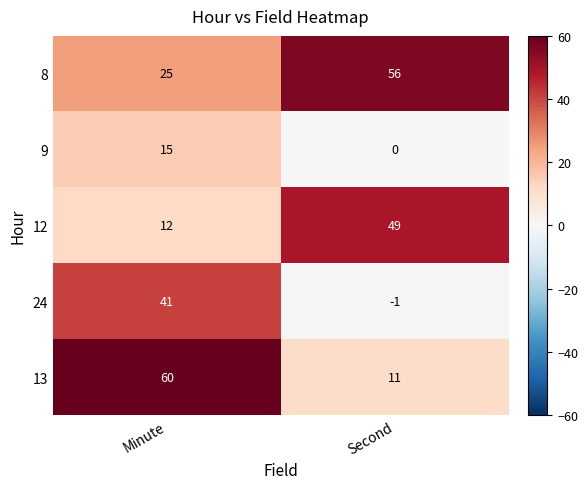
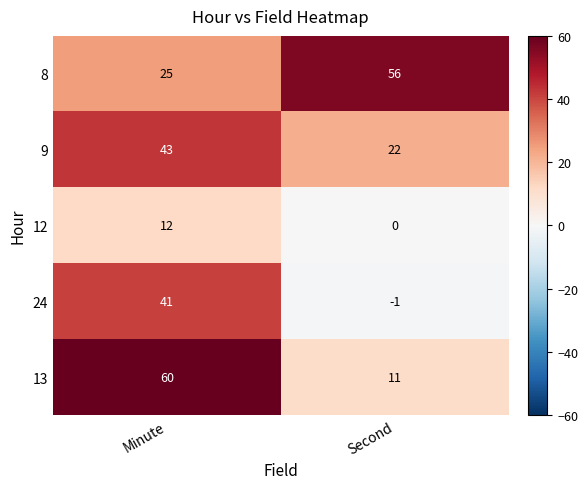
9, Minute: 15 -> 43
9, Second: 0 -> 22
12, Second: 49 -> 0
